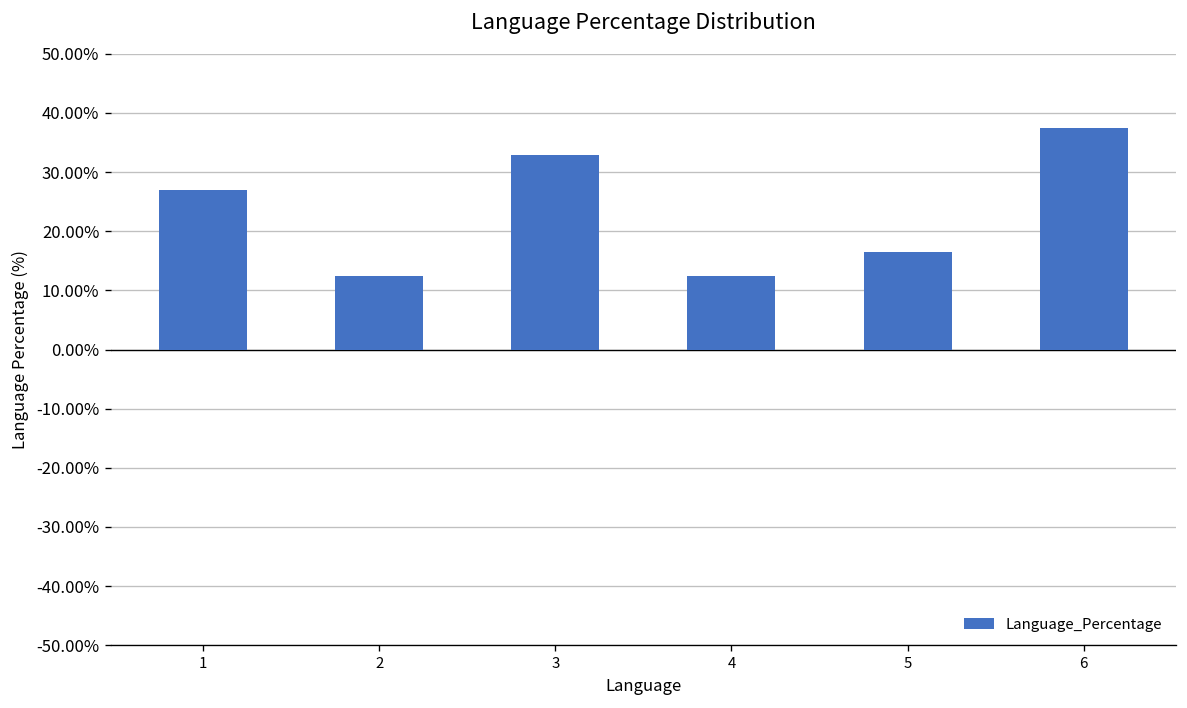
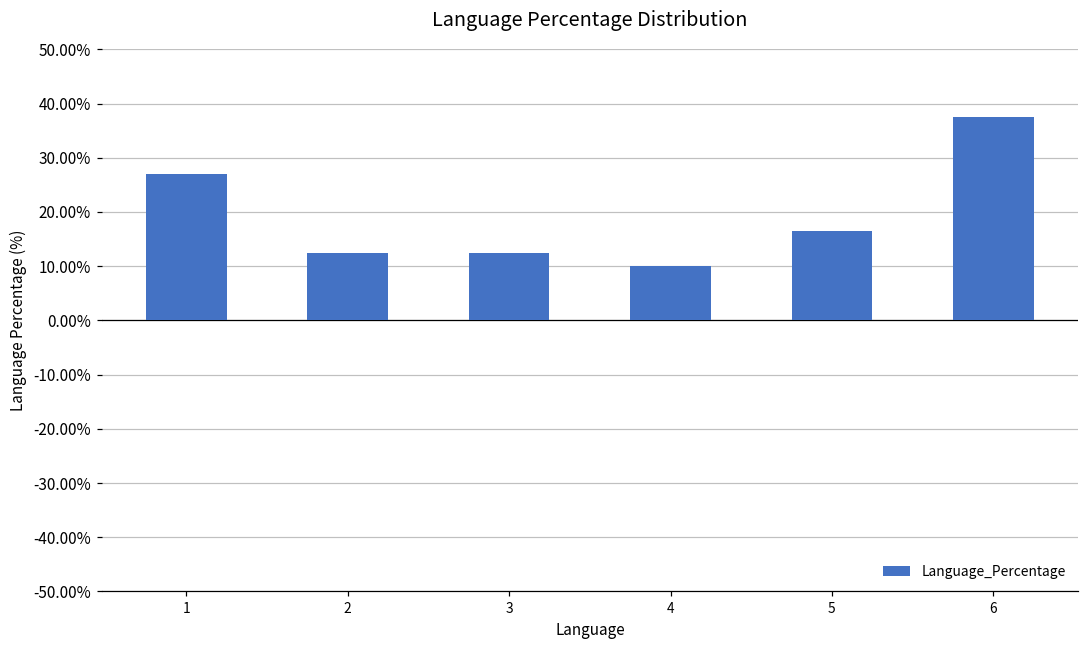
3: 33% -> 13%
4: 13% -> 10%
